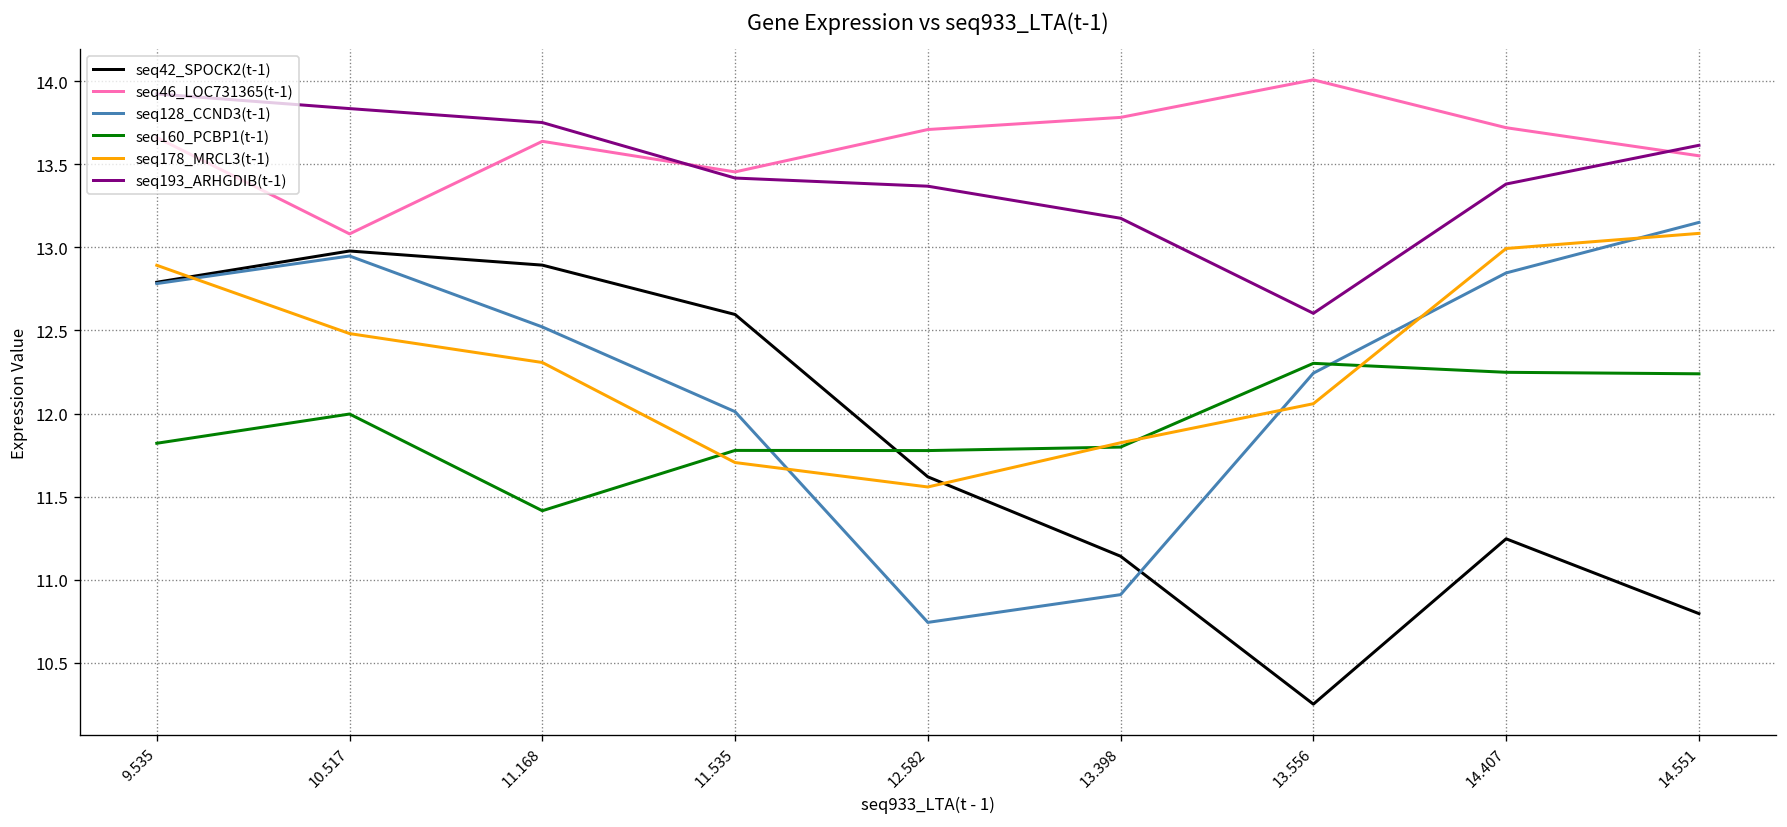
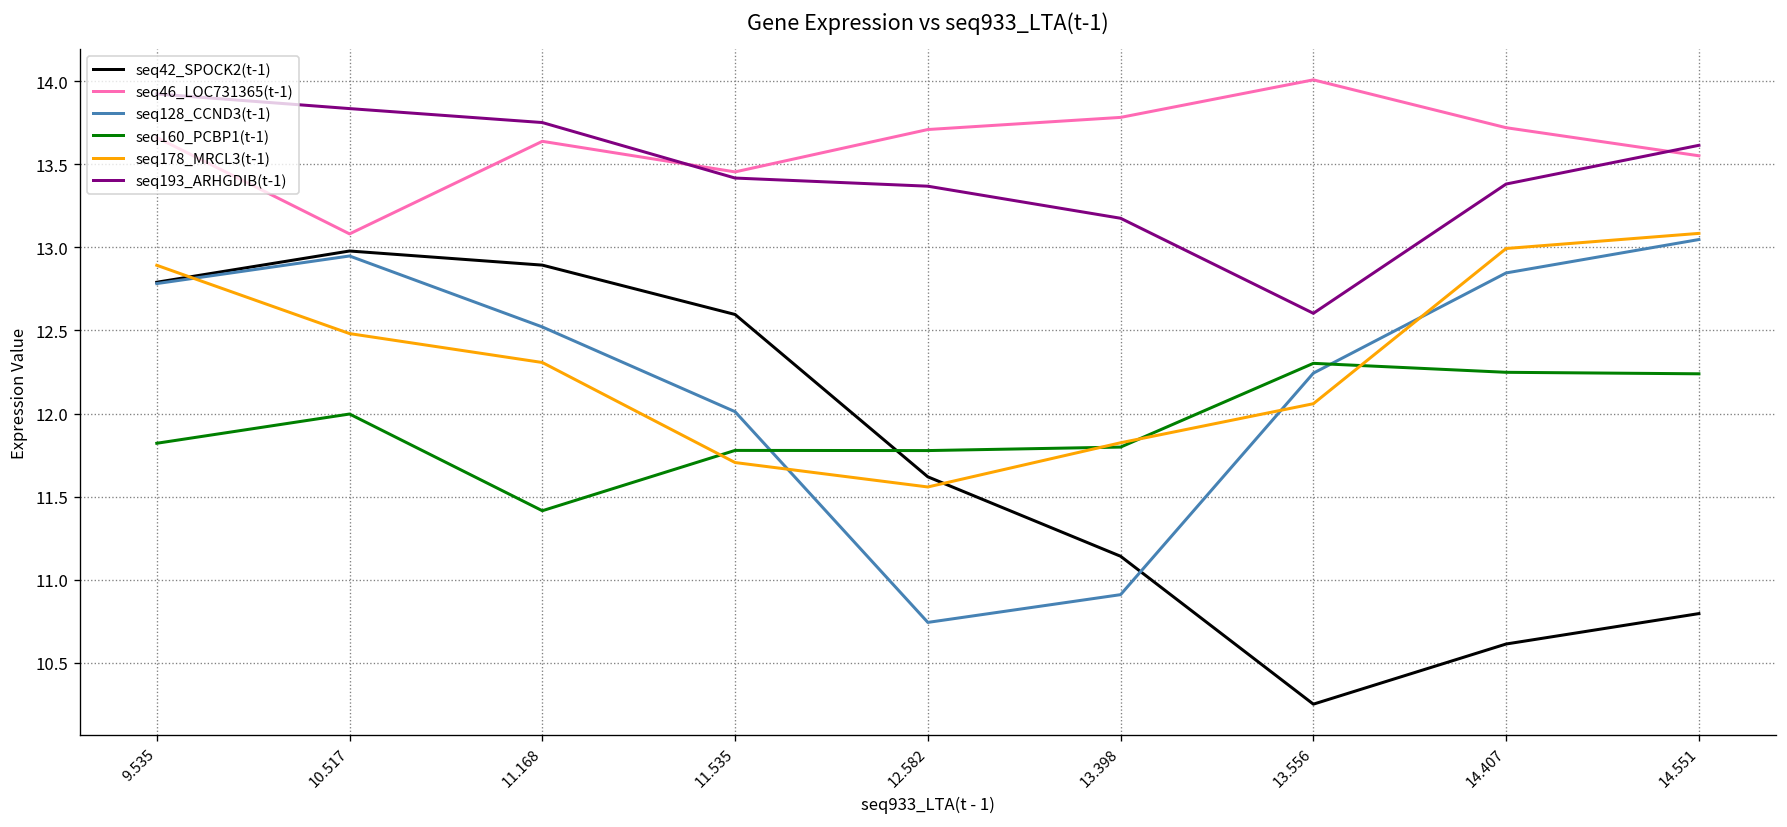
seq42_SPOCK2(t-1), 14.407: 11.25 -> 10.61
seq128_CCND3(t-1), 14.551: 13.15 -> 13.05
